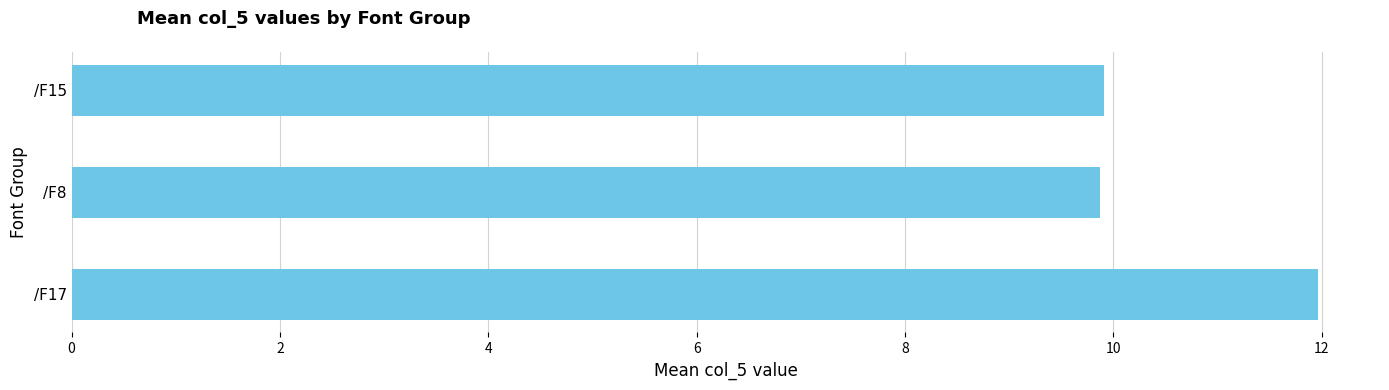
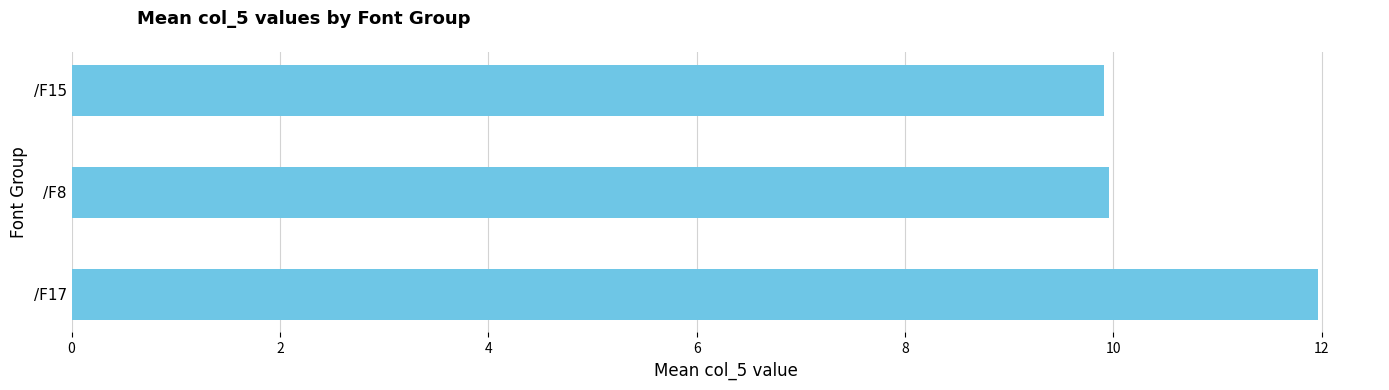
/F8: 9.87 -> 9.96
